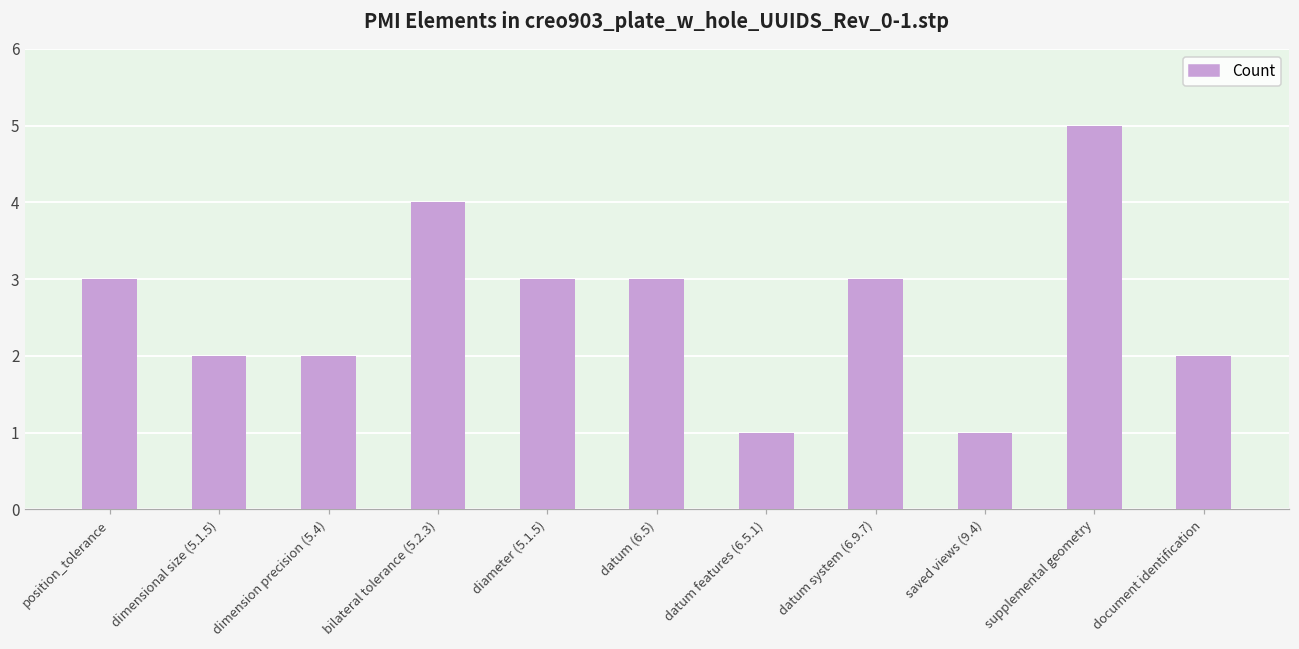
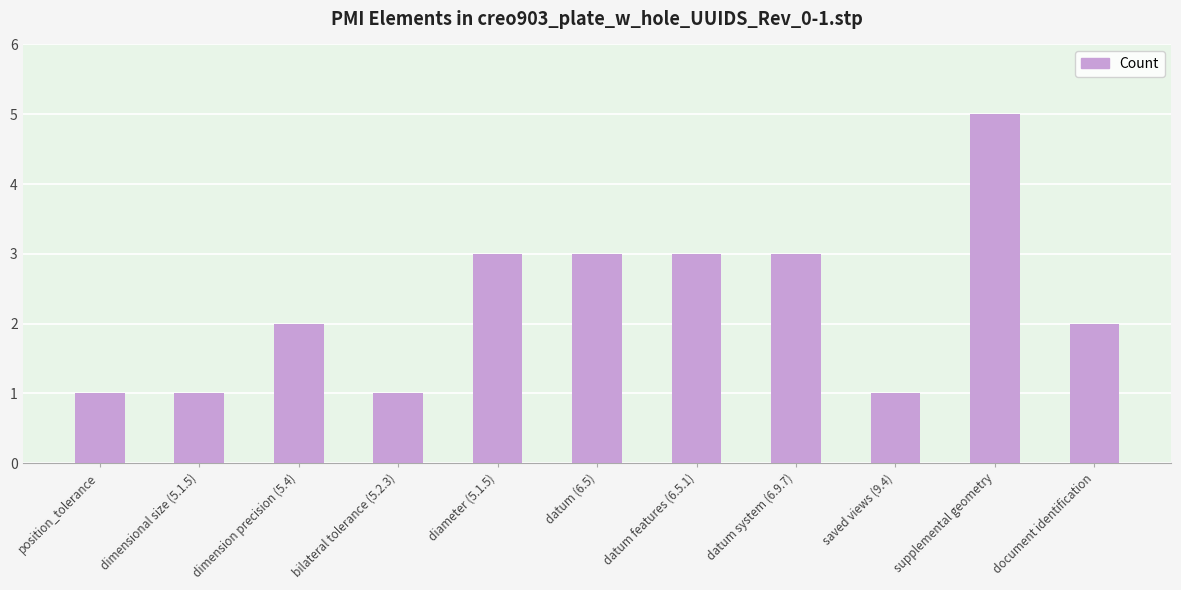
position_tolerance: 3 -> 1
dimensional size (5.1.5): 2 -> 1
bilateral tolerance (5.2.3): 4 -> 1
datum features (6.5.1): 1 -> 3
